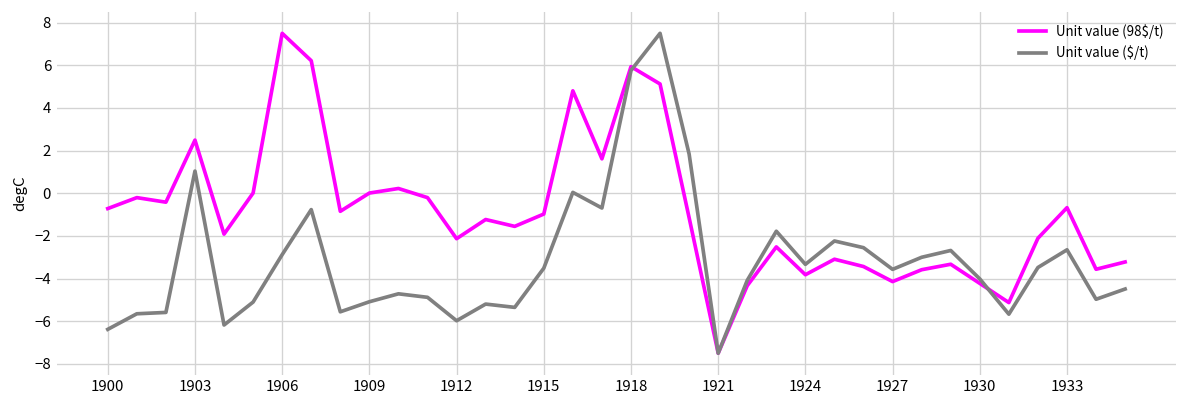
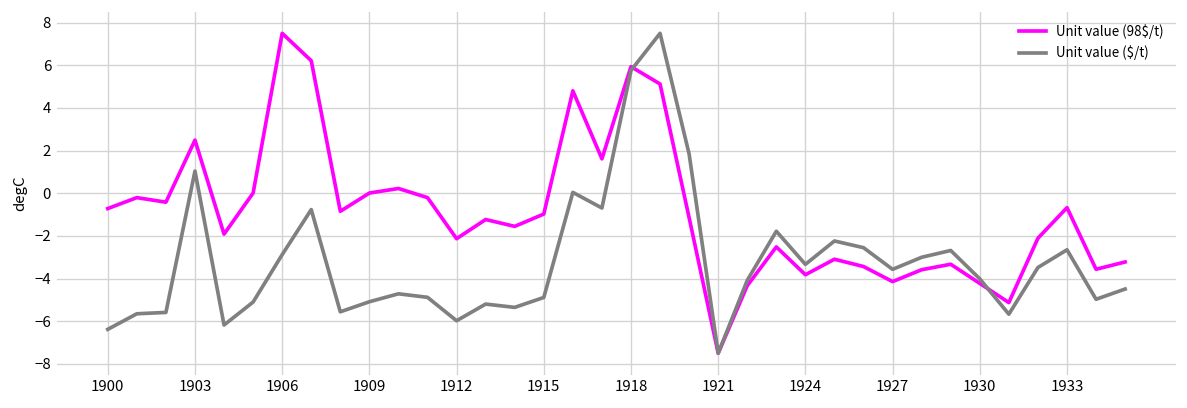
Unit value ($/t), 1915: -3.5 -> -4.9
